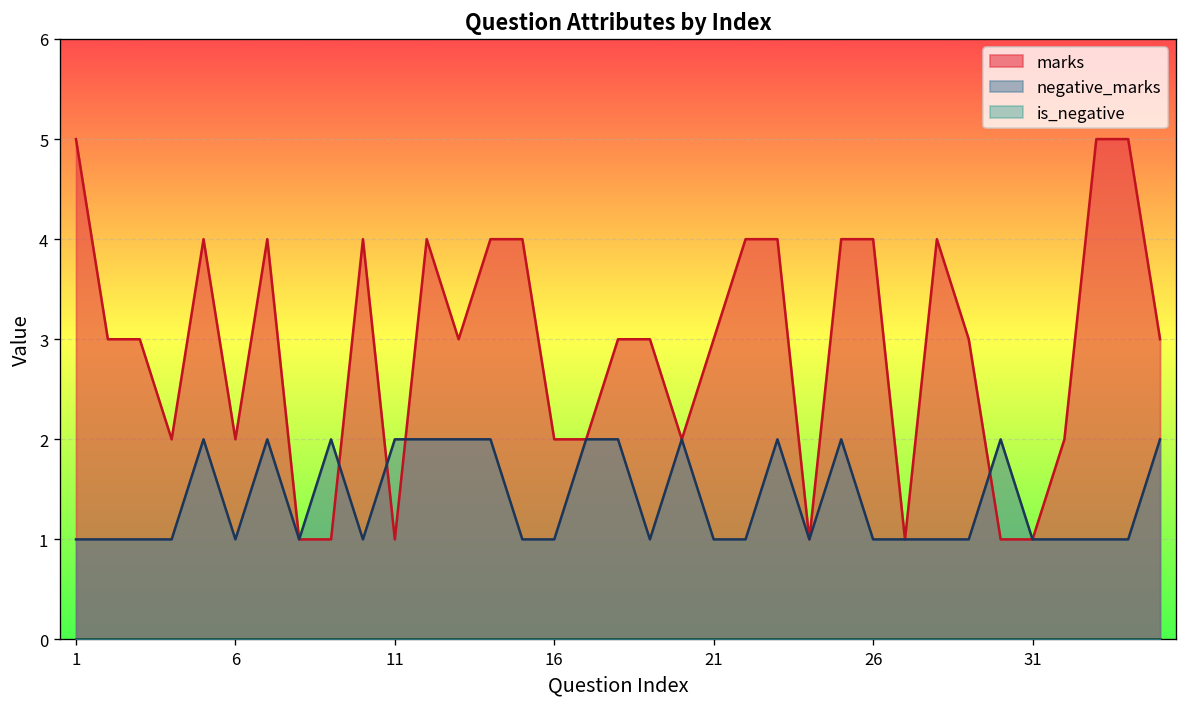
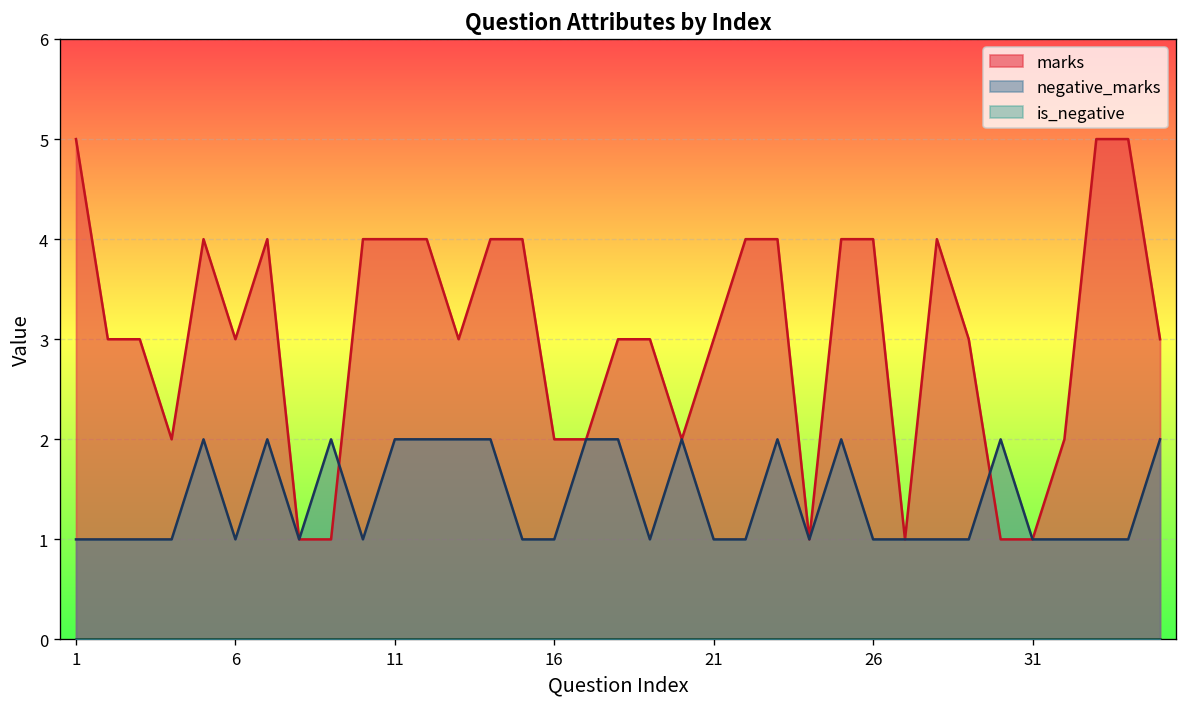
marks, 6: 2 -> 3
marks, 11: 1 -> 4
